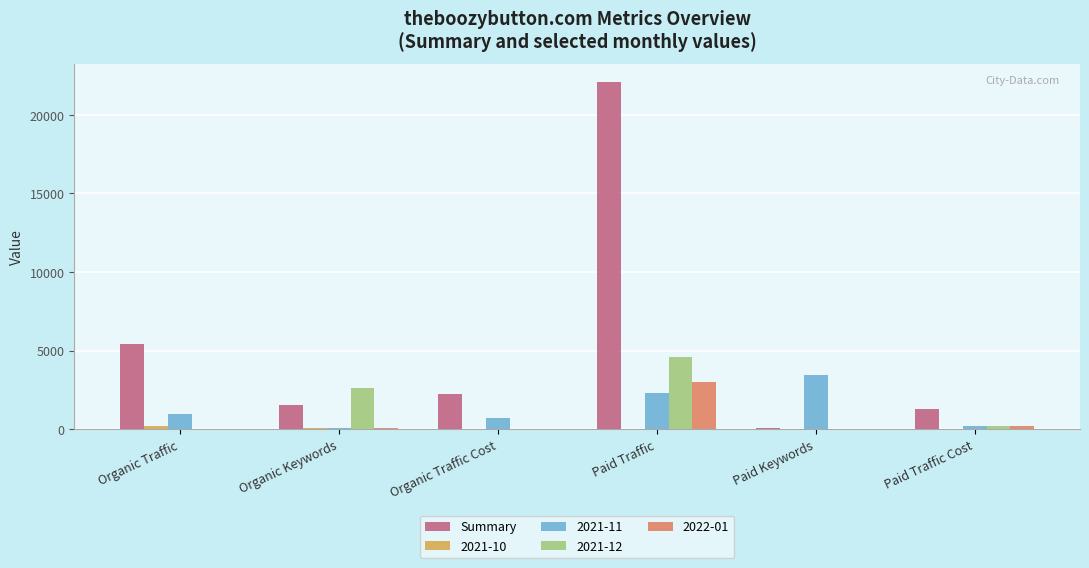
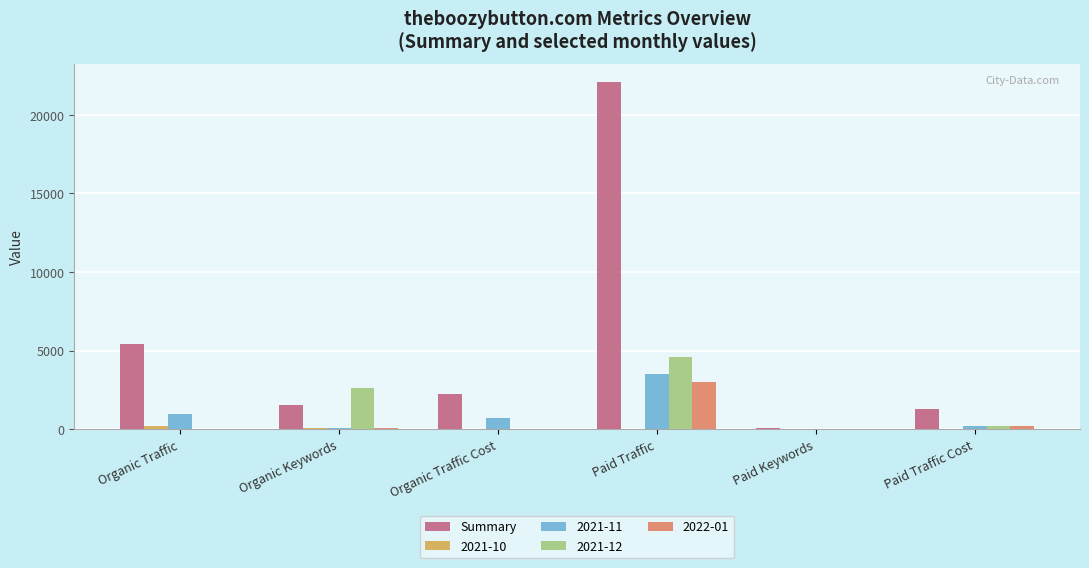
2021-11, Paid Traffic: 2300 -> 3500
2021-11, Paid Keywords: 3400 -> 0
